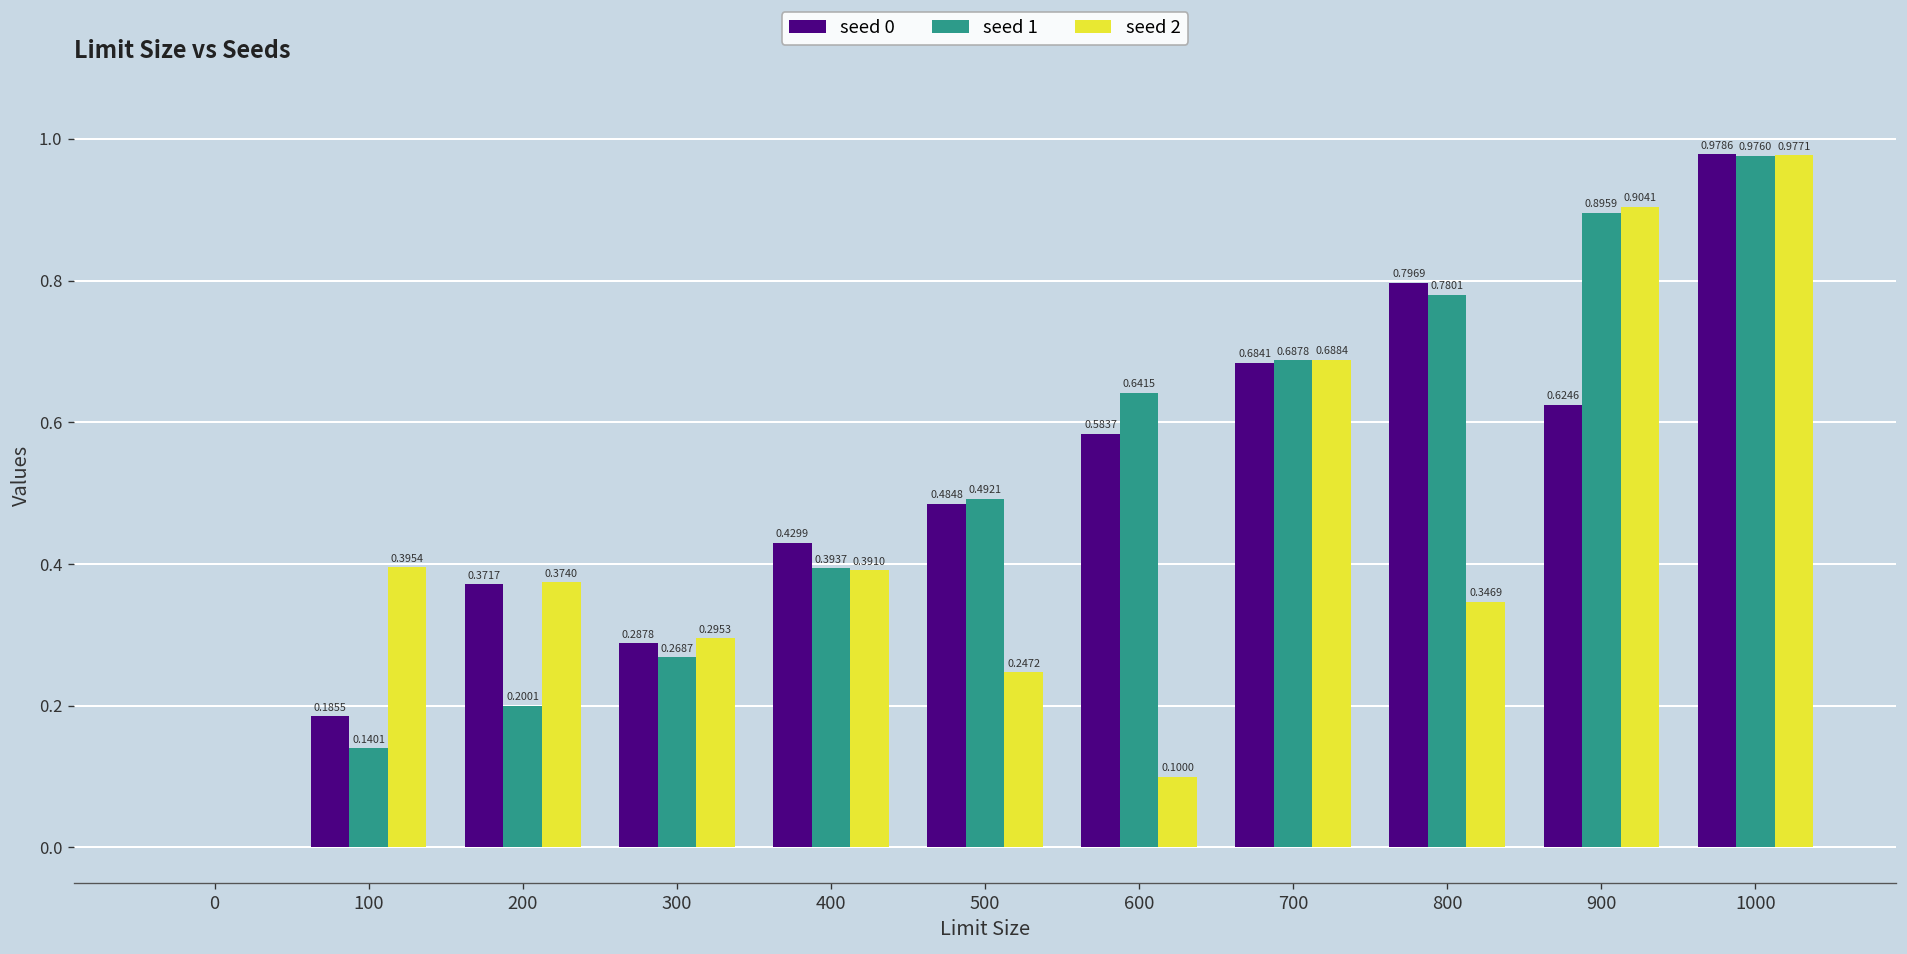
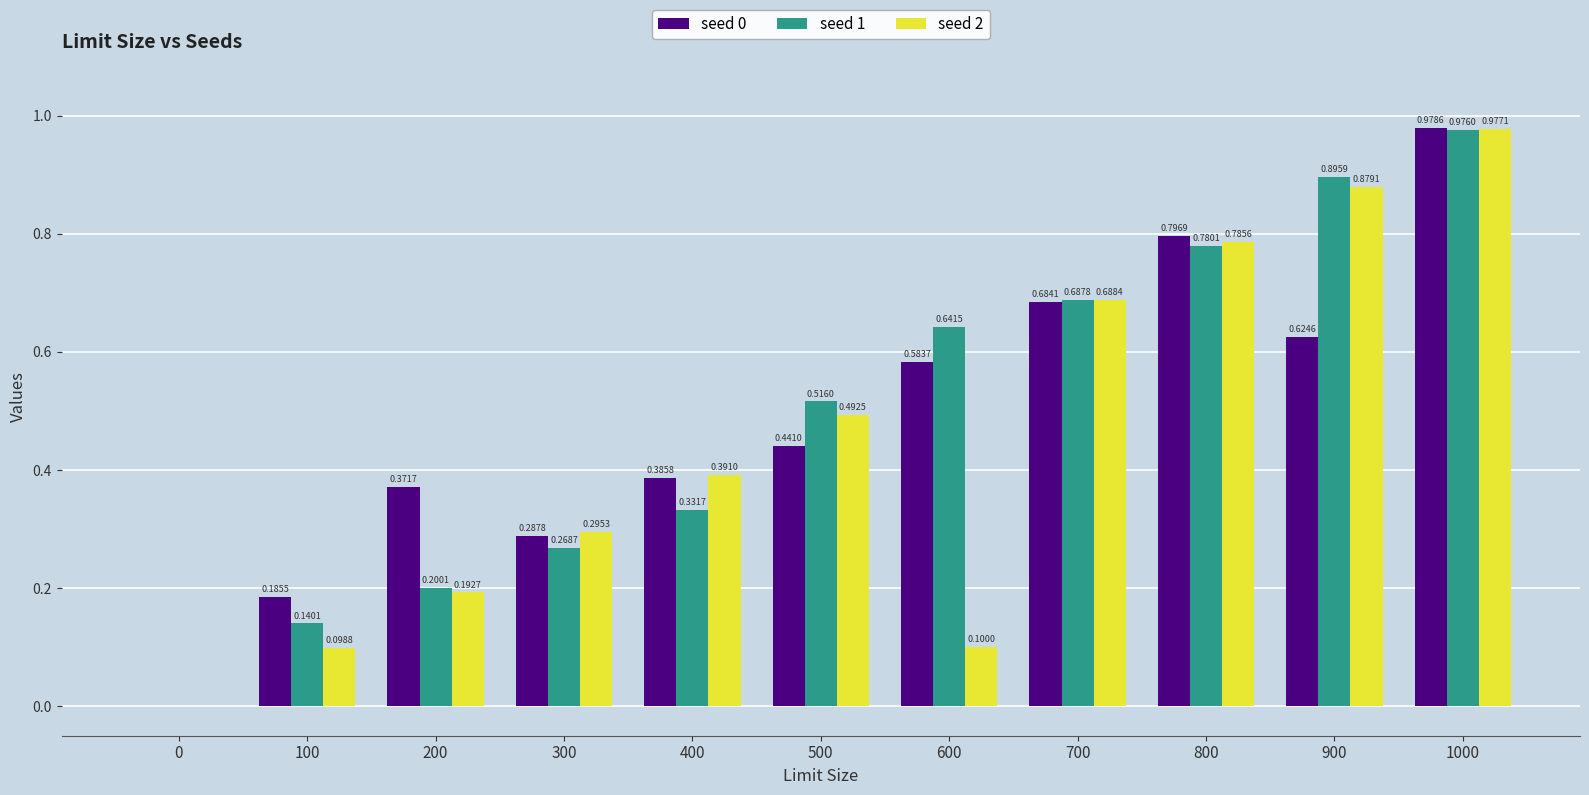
seed 2, 100: 0.3954 -> 0.0988
seed 2, 200: 0.3740 -> 0.1927
seed 0, 400: 0.4299 -> 0.3858
seed 1, 400: 0.3937 -> 0.3317
seed 0, 500: 0.4848 -> 0.4410
seed 1, 500: 0.4921 -> 0.5160
seed 2, 500: 0.2472 -> 0.4925
seed 2, 800: 0.3469 -> 0.7856
seed 2, 900: 0.9041 -> 0.8791
